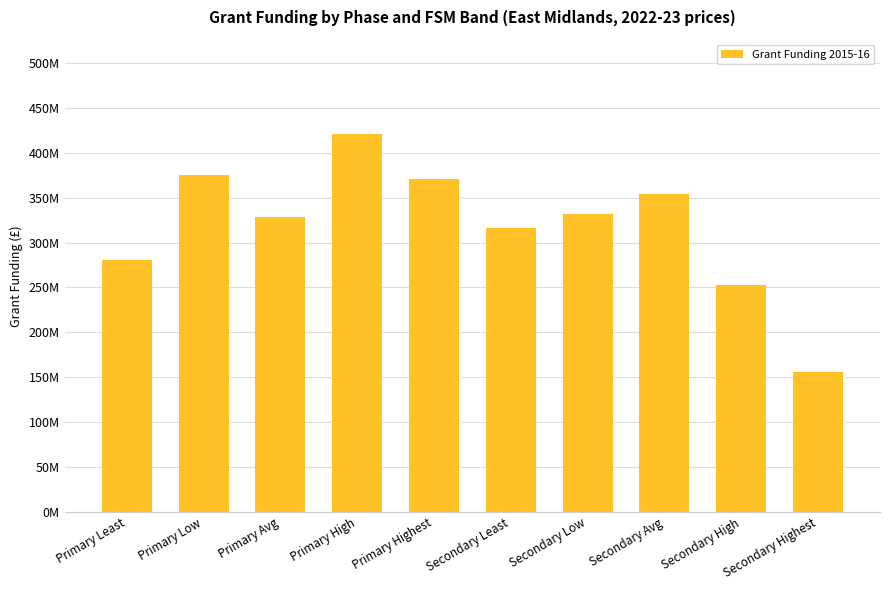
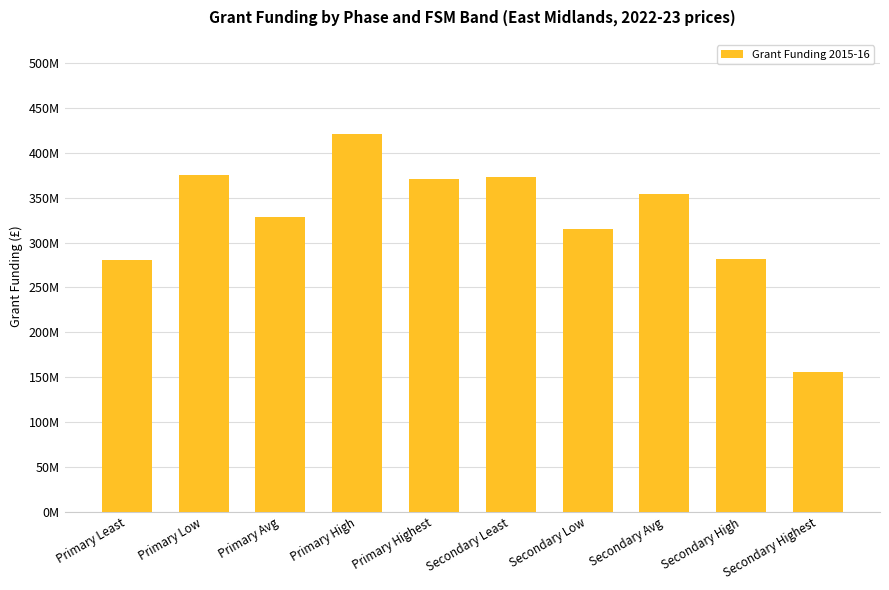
Secondary Least: 320000000 -> 370000000
Secondary Low: 330000000 -> 320000000
Secondary High: 250000000 -> 280000000
